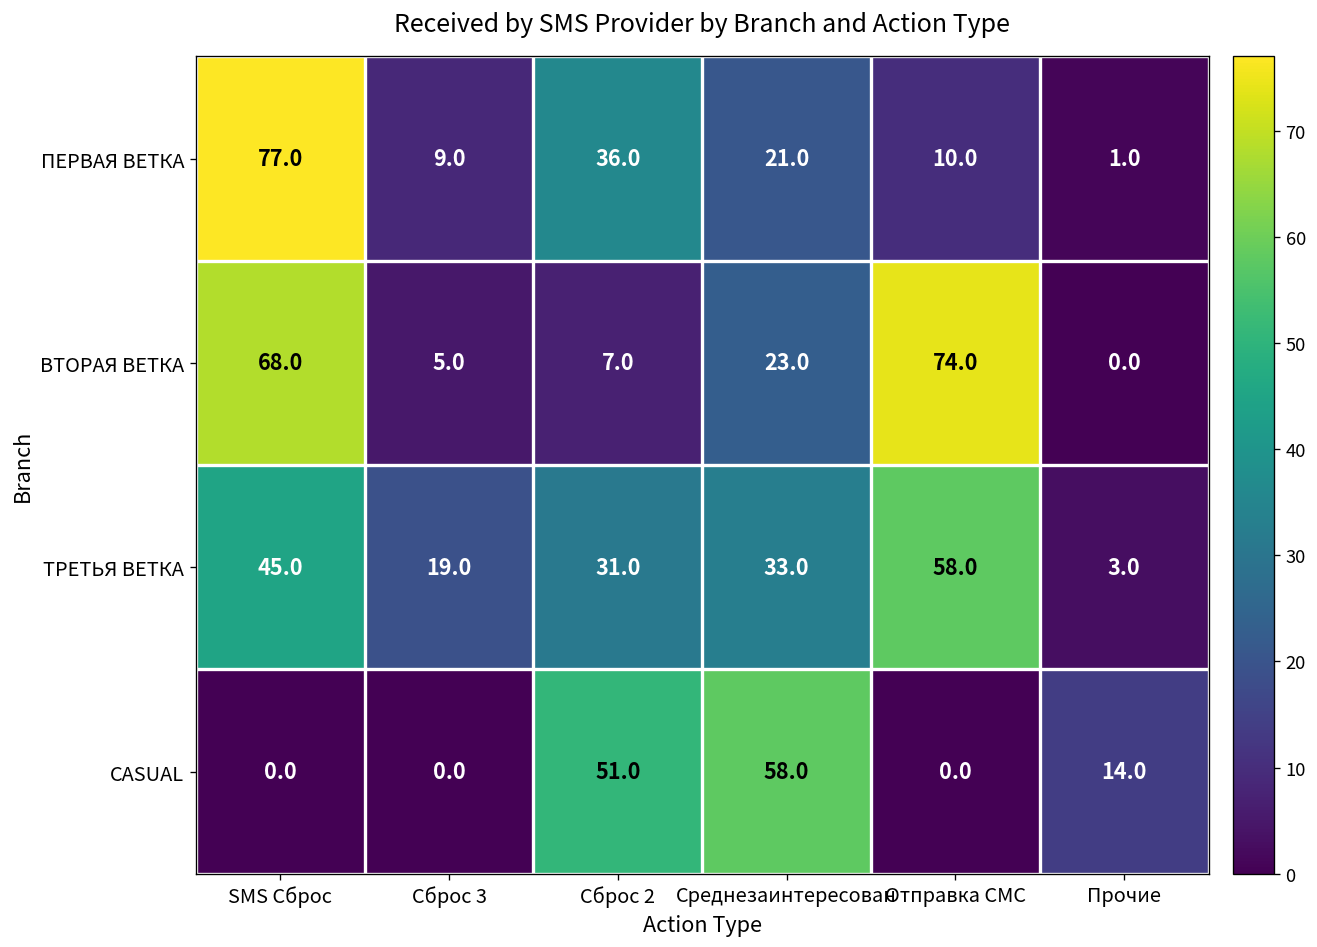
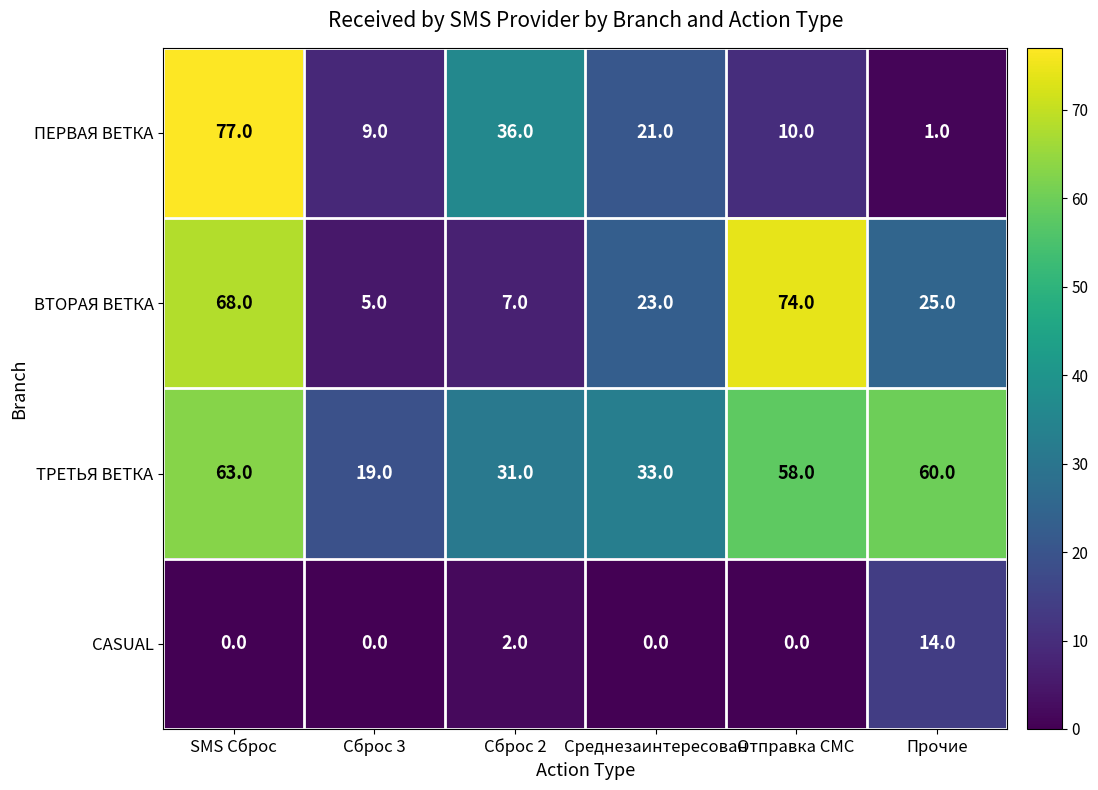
ВТОРАЯ ВЕТКА, Прочие: 0.0 -> 25.0
ТРЕТЬЯ ВЕТКА, SMS Сброс: 45.0 -> 63.0
ТРЕТЬЯ ВЕТКА, Прочие: 3.0 -> 60.0
CASUAL, Сброс 2: 51.0 -> 2.0
CASUAL, Среднезаинтересован: 58.0 -> 0.0
